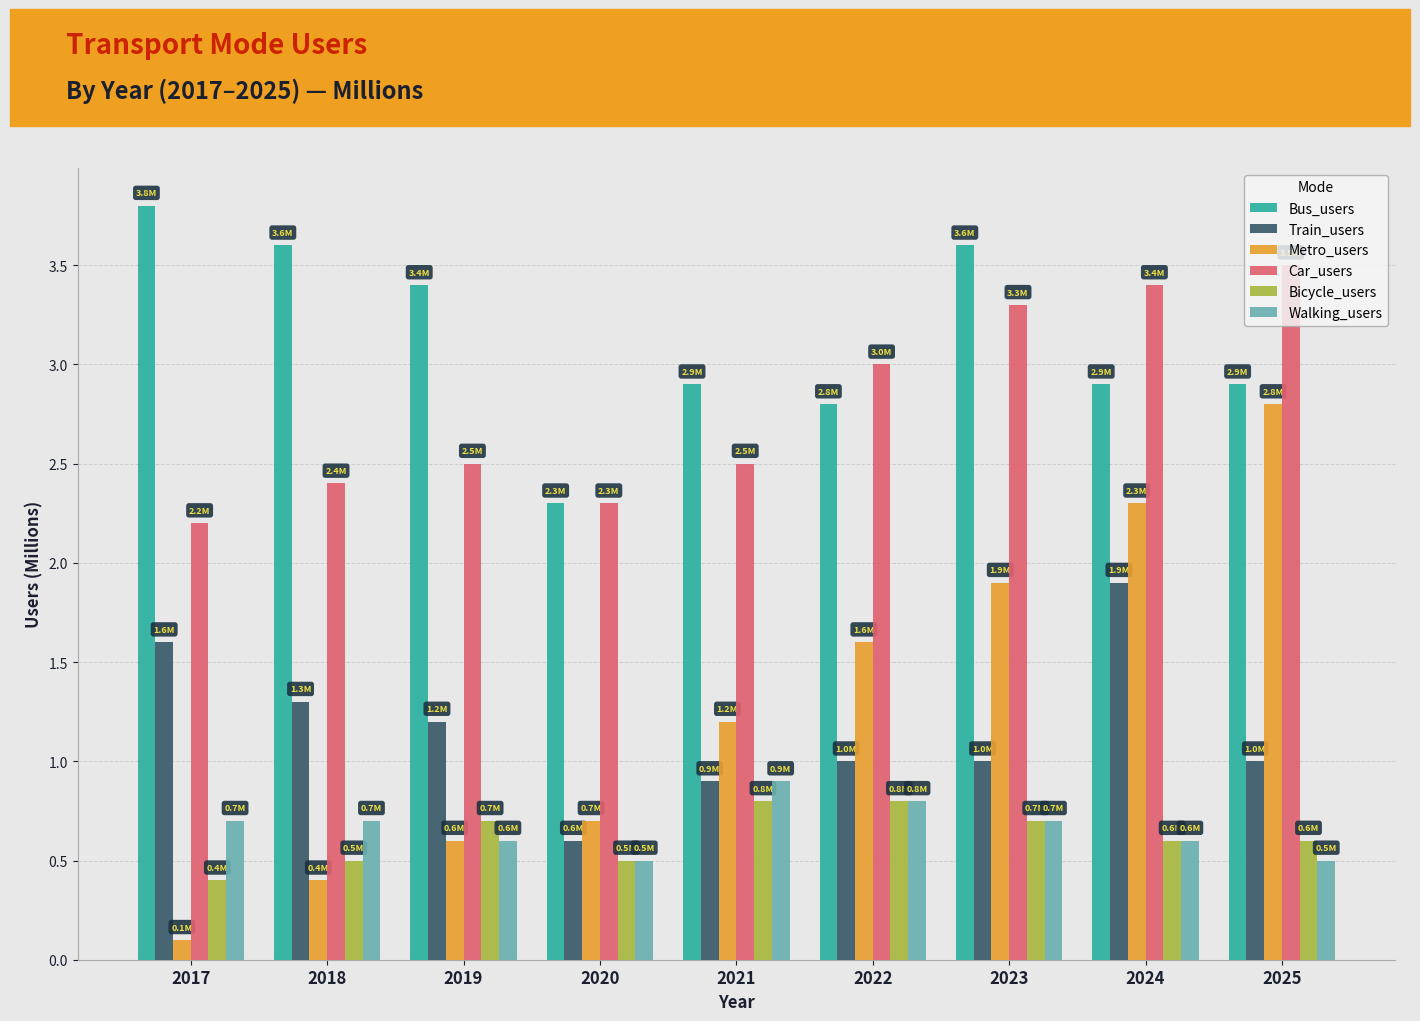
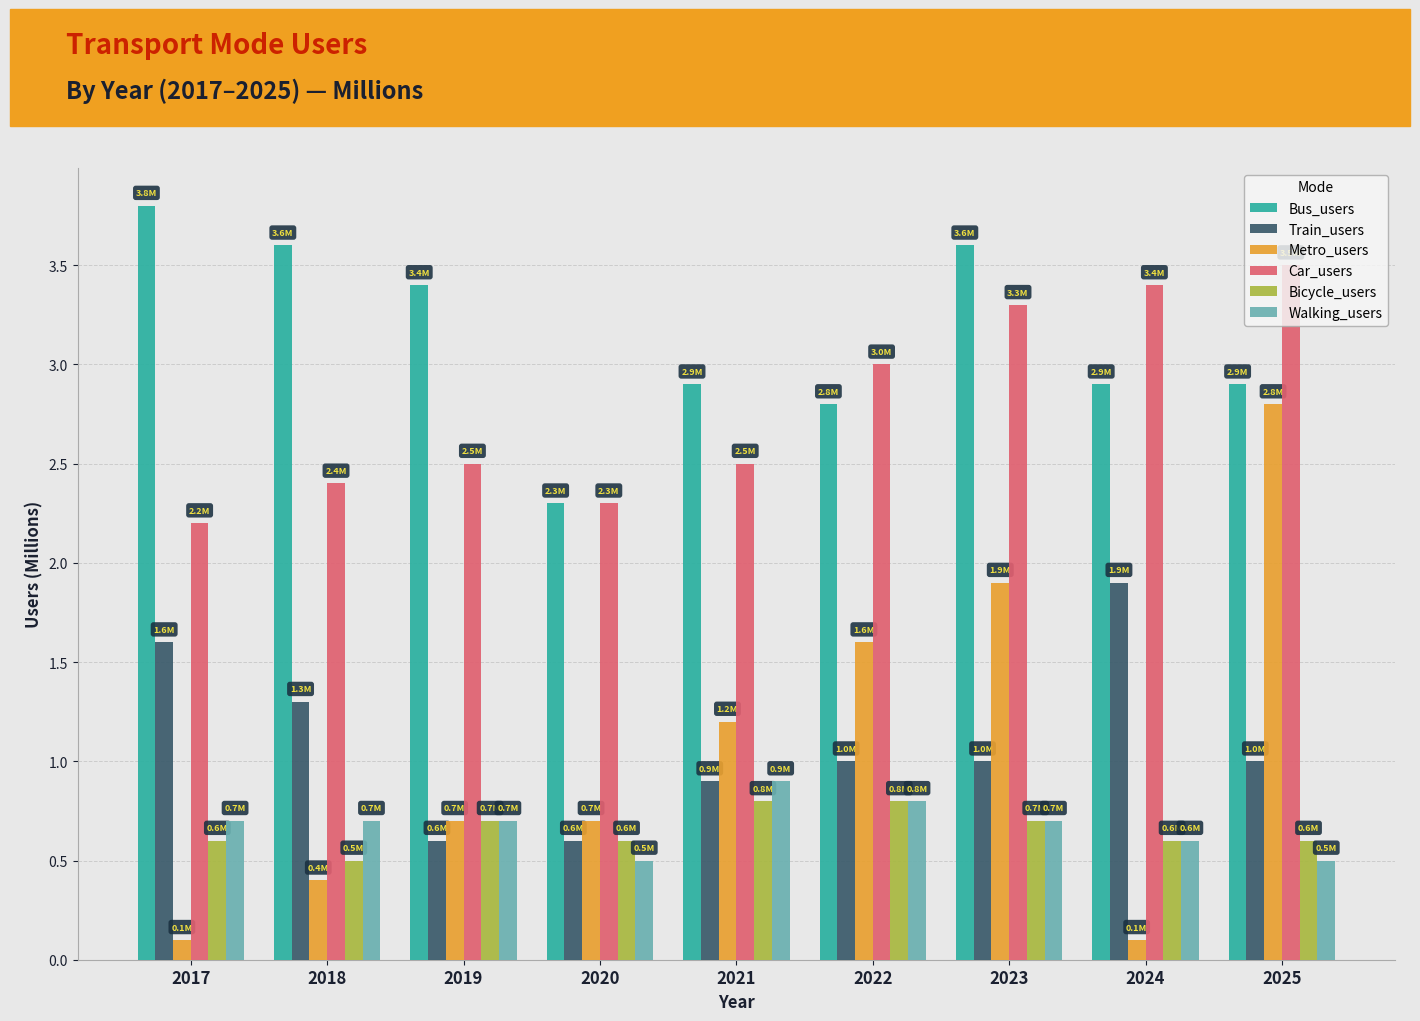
Bicycle_users, 2017: 0.4M -> 0.6M
Train_users, 2019: 1.2M -> 0.6M
Metro_users, 2019: 0.6M -> 0.7M
Walking_users, 2019: 0.6M -> 0.7M
Bicycle_users, 2020: 0.5M -> 0.6M
Metro_users, 2024: 2.3M -> 0.1M
